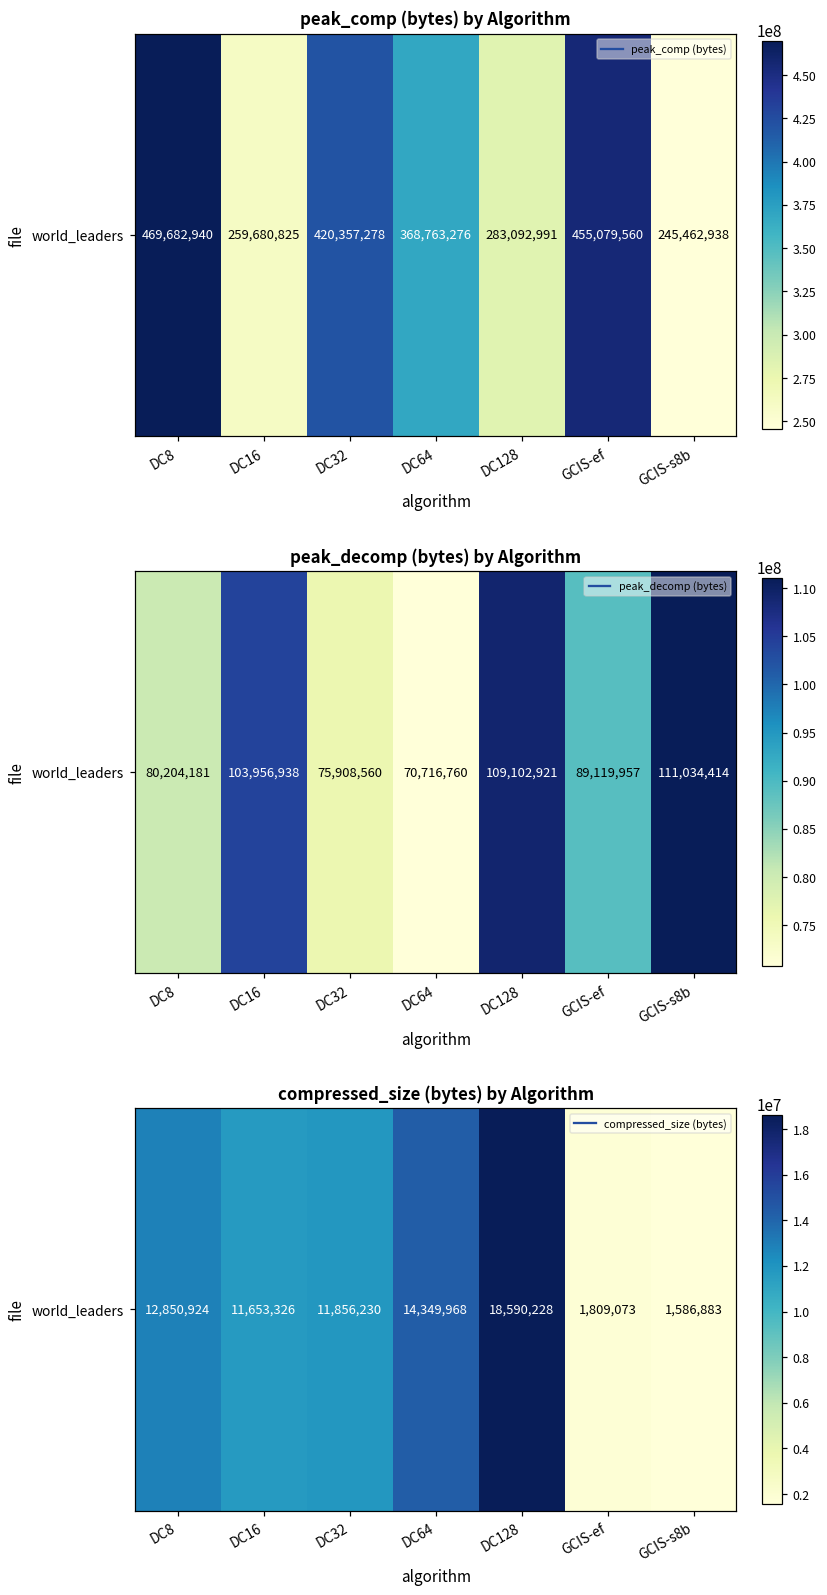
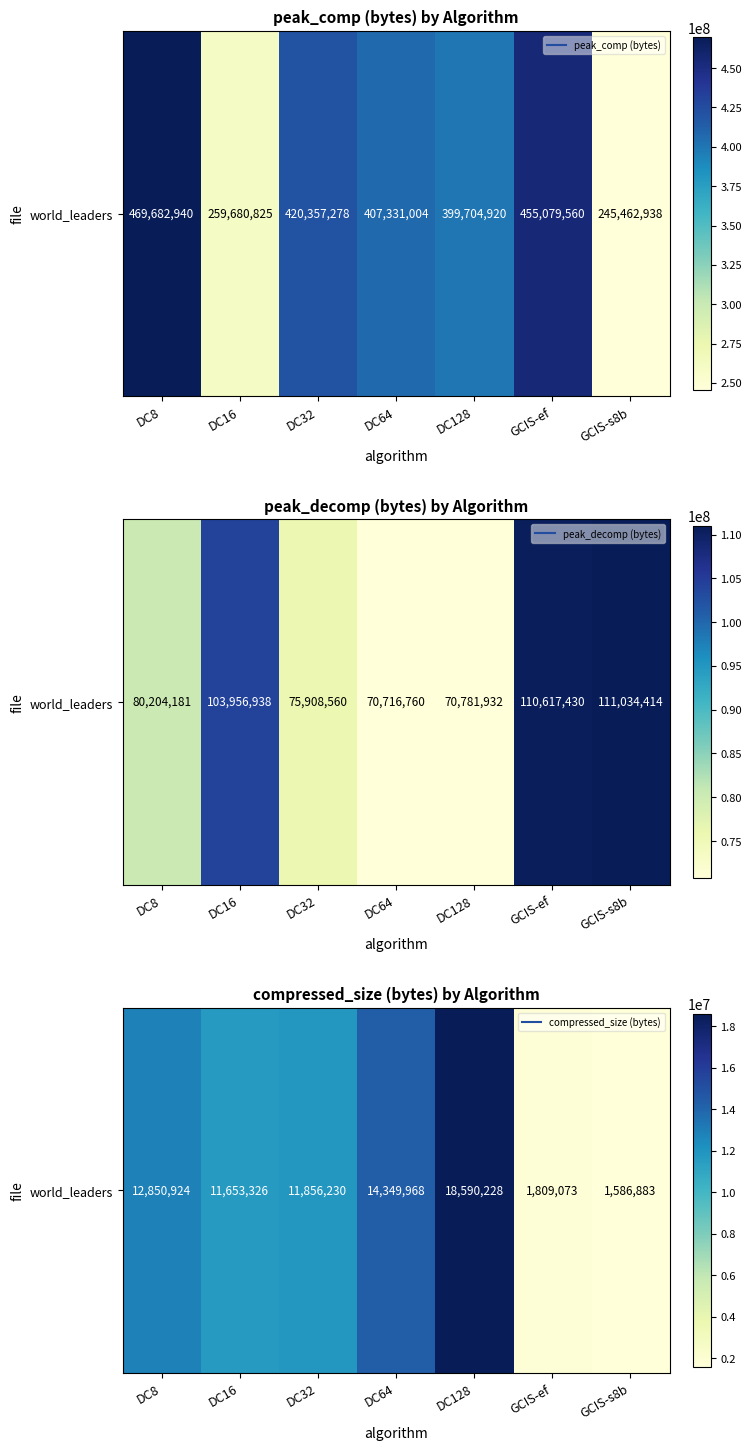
peak_comp (bytes) by Algorithm, world_leaders, DC64: 368,763,276 -> 407,331,004
peak_comp (bytes) by Algorithm, world_leaders, DC128: 283,092,991 -> 399,704,920
peak_decomp (bytes) by Algorithm, world_leaders, DC128: 109,102,921 -> 70,781,932
peak_decomp (bytes) by Algorithm, world_leaders, GCIS-ef: 89,119,957 -> 110,617,430
